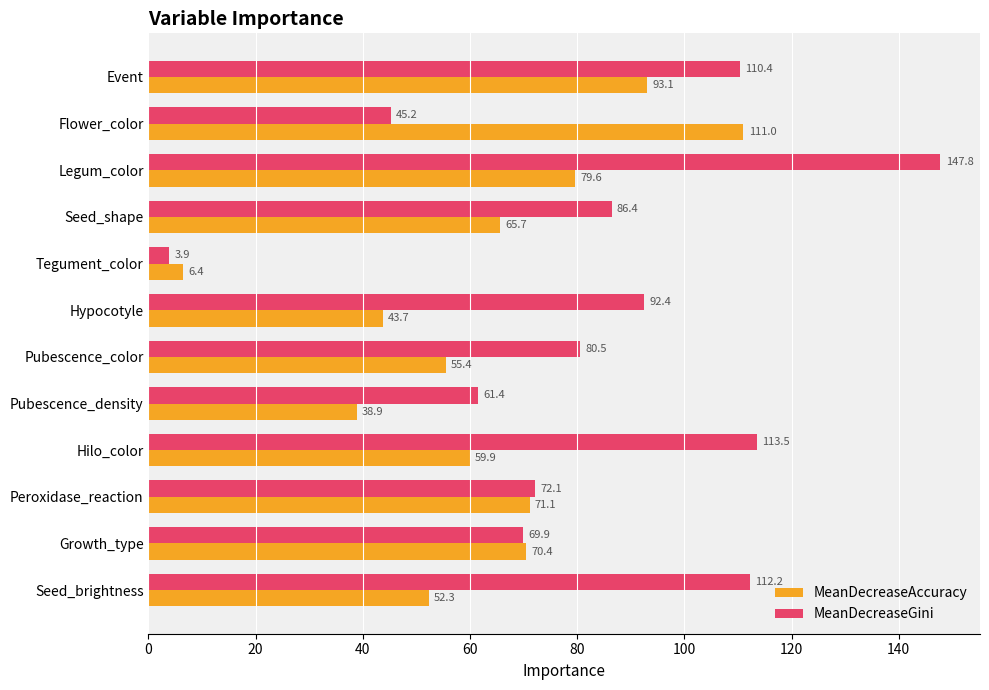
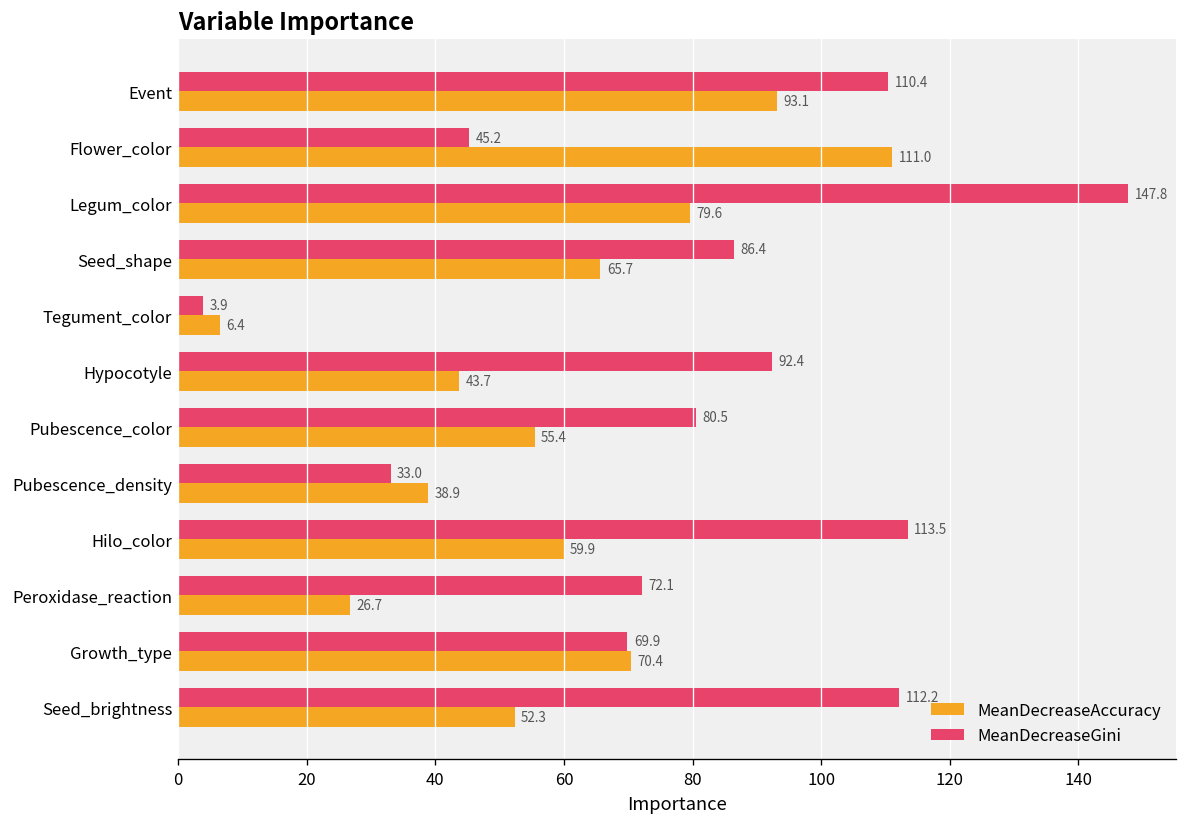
MeanDecreaseGini, Pubescence_density: 61.4 -> 33.0
MeanDecreaseAccuracy, Peroxidase_reaction: 71.1 -> 26.7
